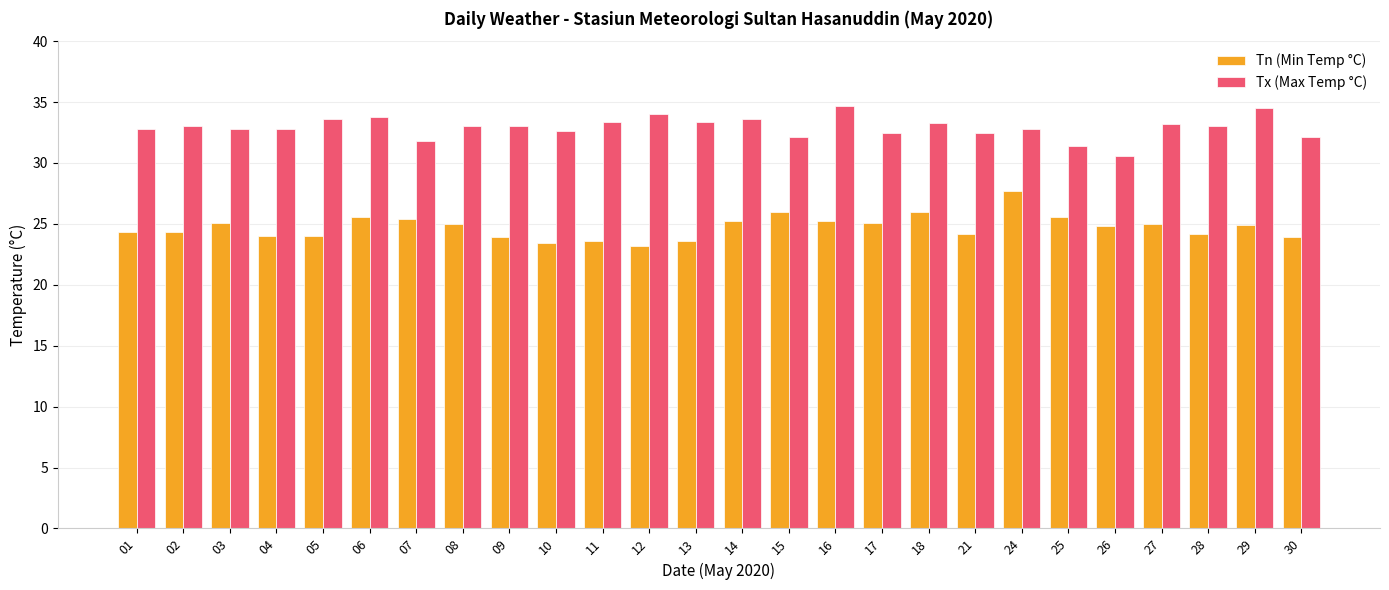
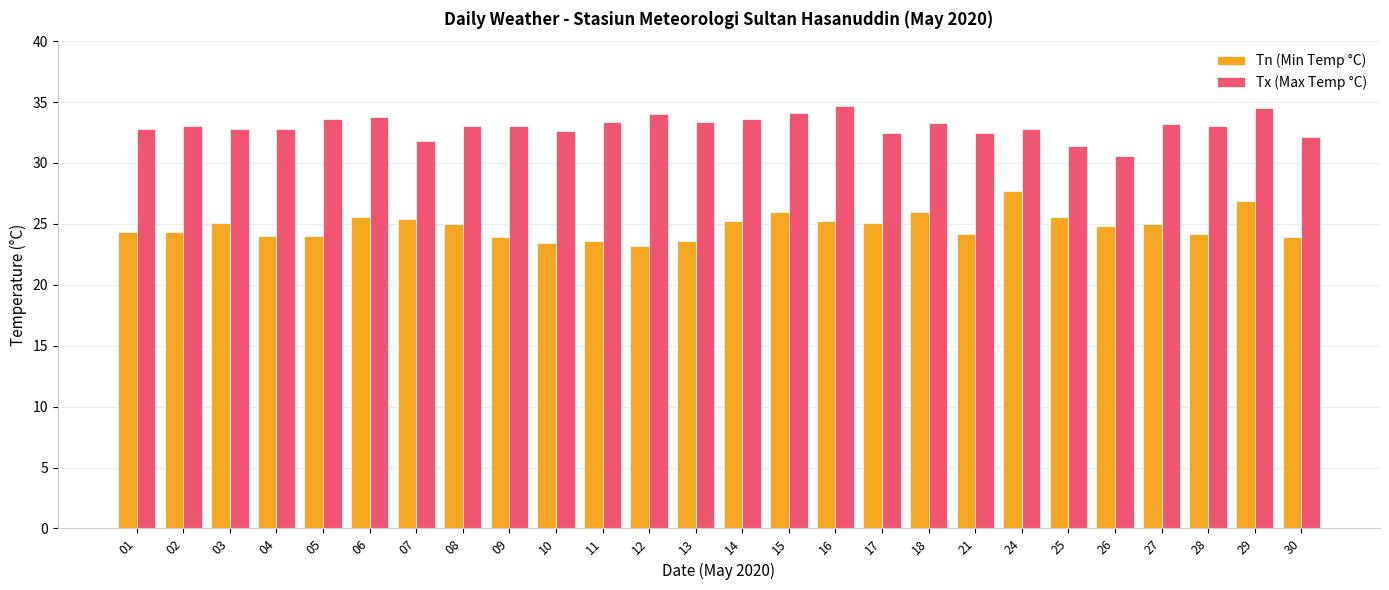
Tx (Max Temp °C), 15: 32.1 -> 34.1
Tn (Min Temp °C), 29: 24.9 -> 26.9
